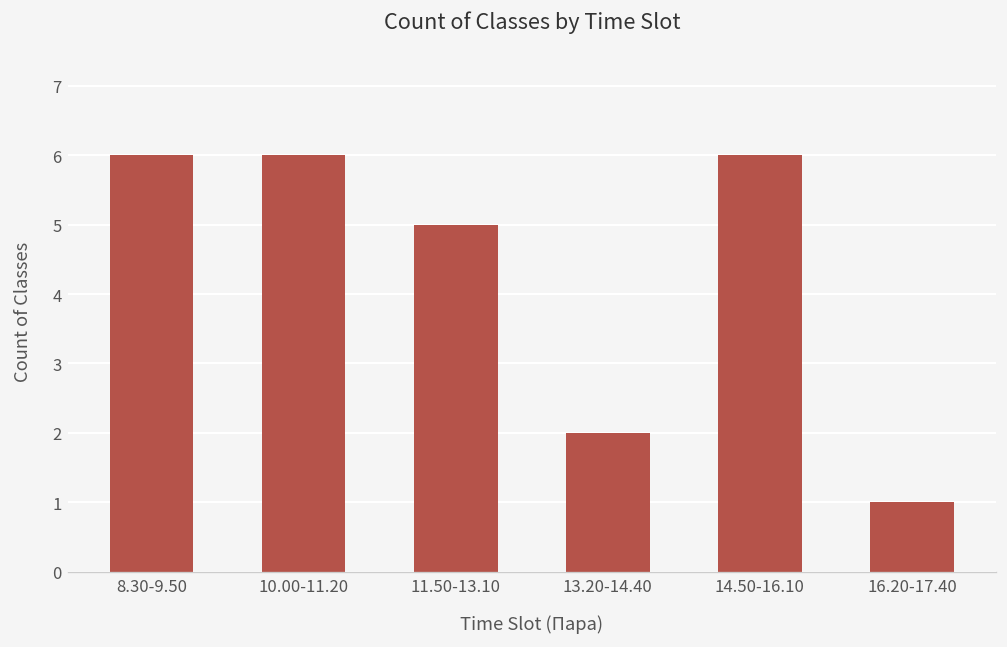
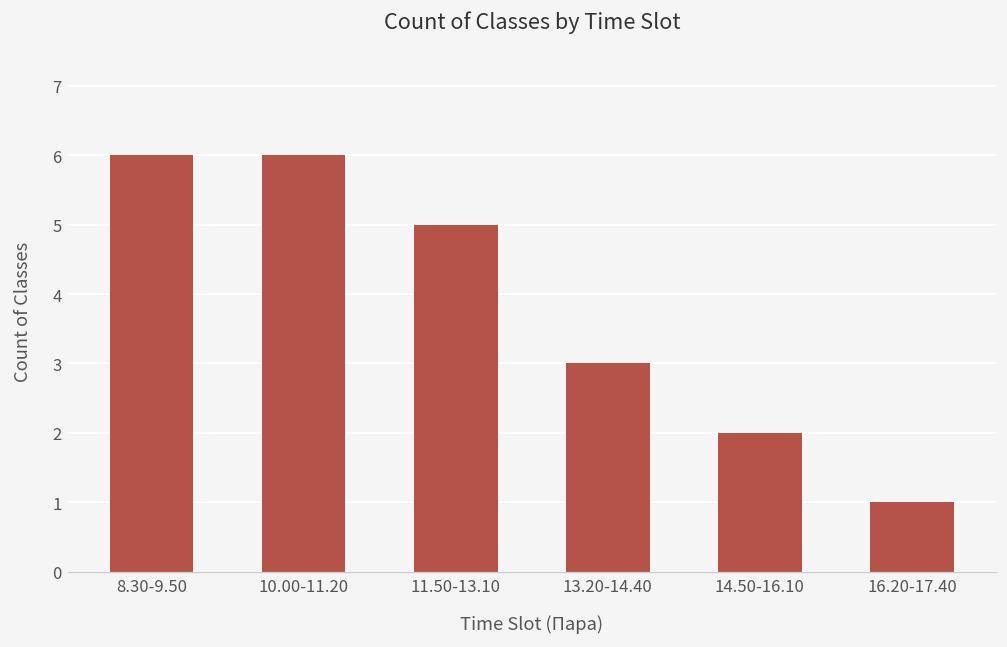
13.20-14.40: 2 -> 3
14.50-16.10: 6 -> 2
